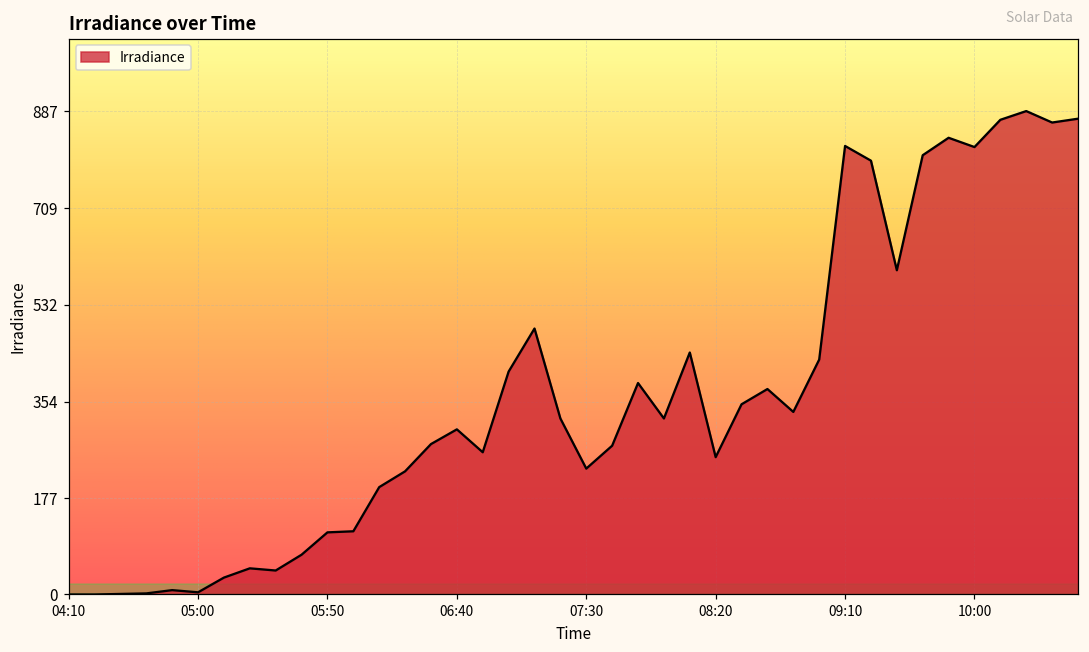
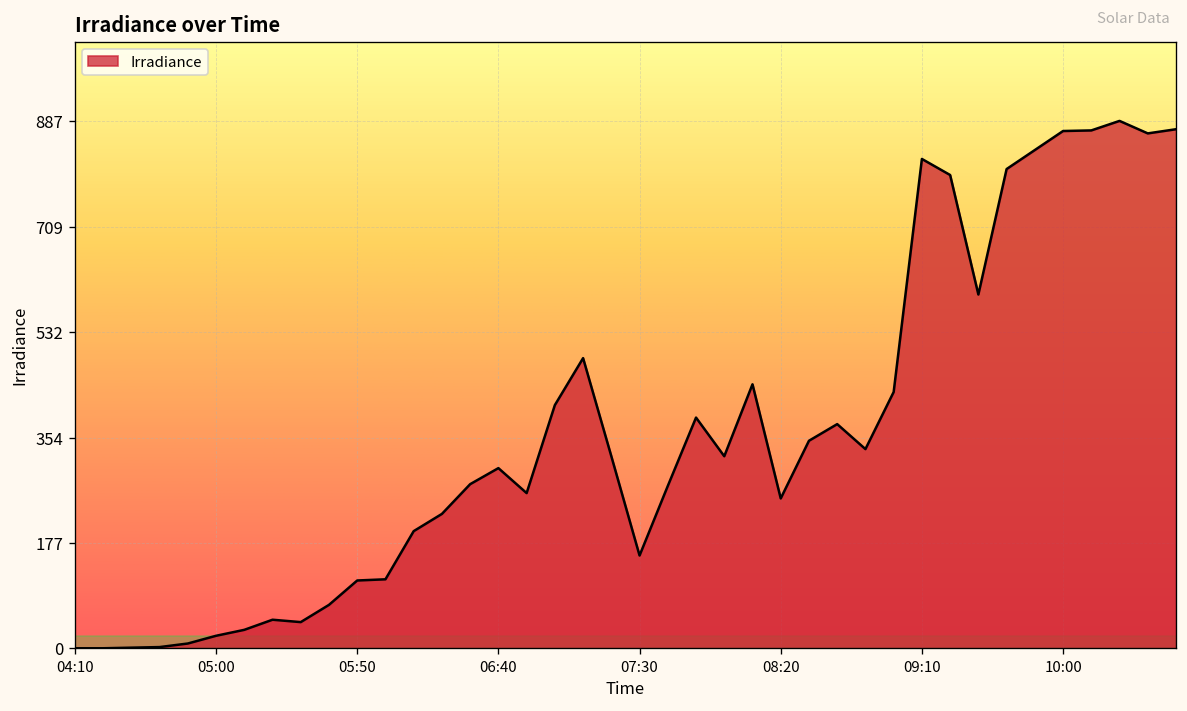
05:00: 0 -> 20
07:30: 230 -> 160
10:00: 820 -> 870
